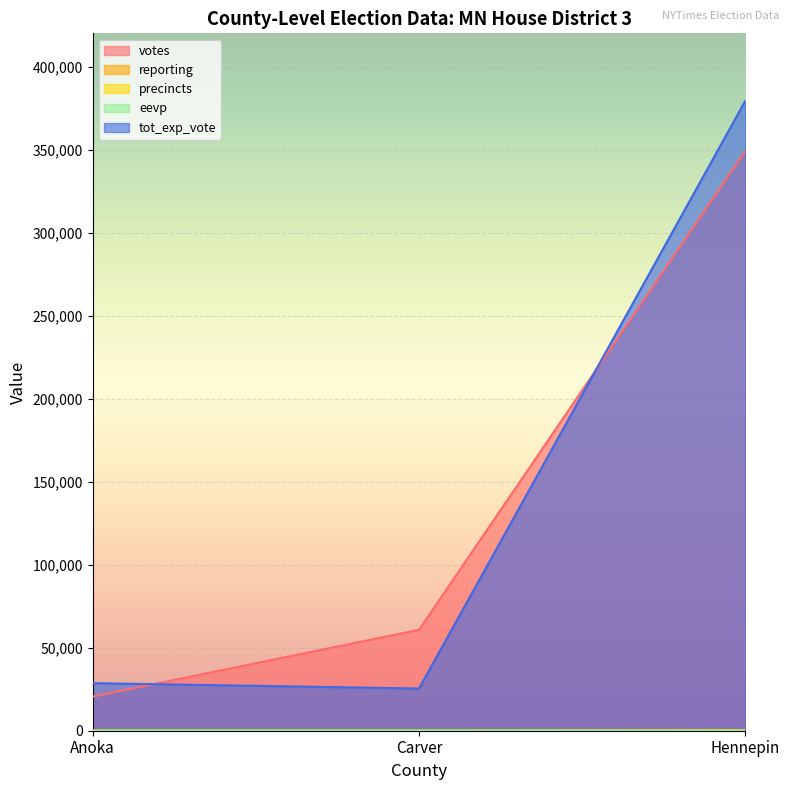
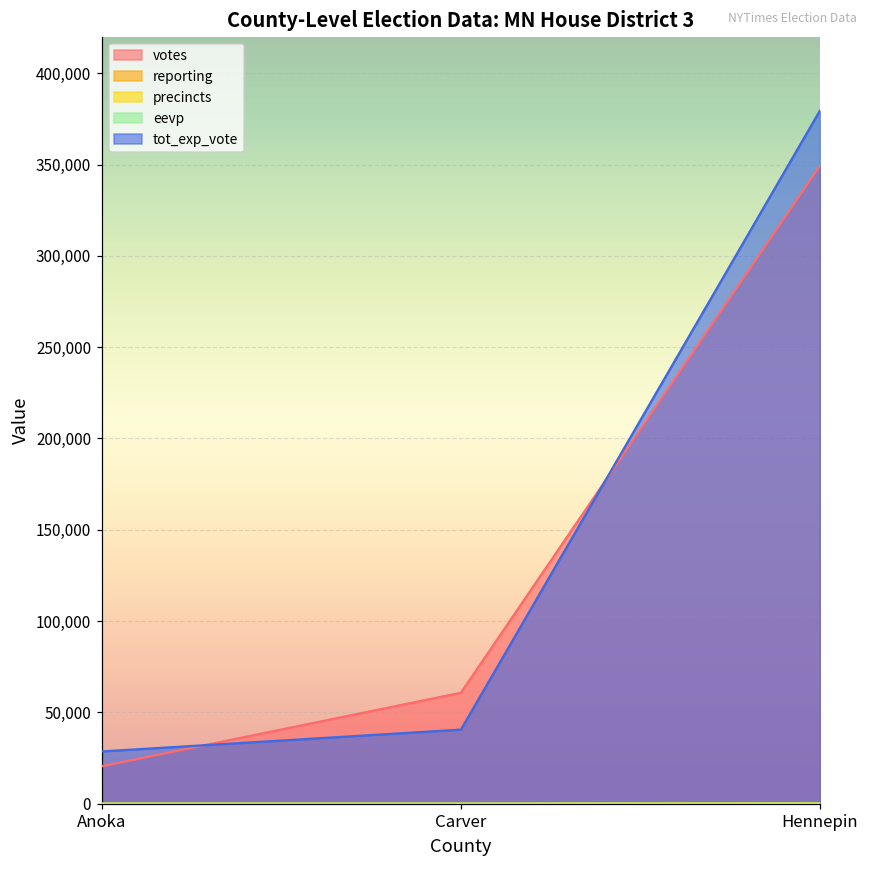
tot_exp_vote, Carver: 25,000 -> 41,000
